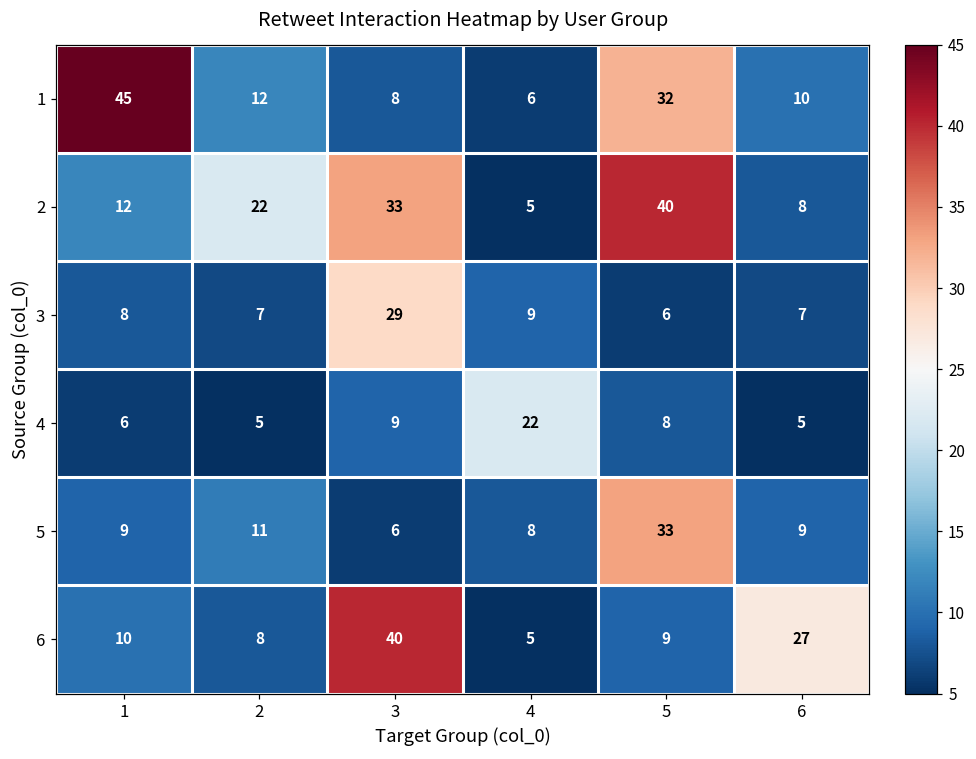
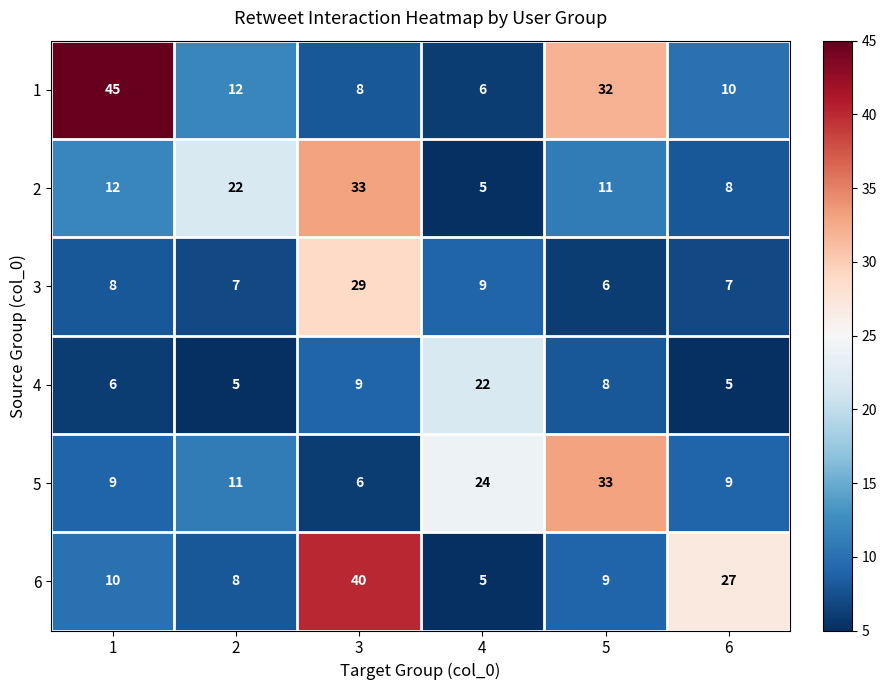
2, 5: 40 -> 11
5, 4: 8 -> 24
